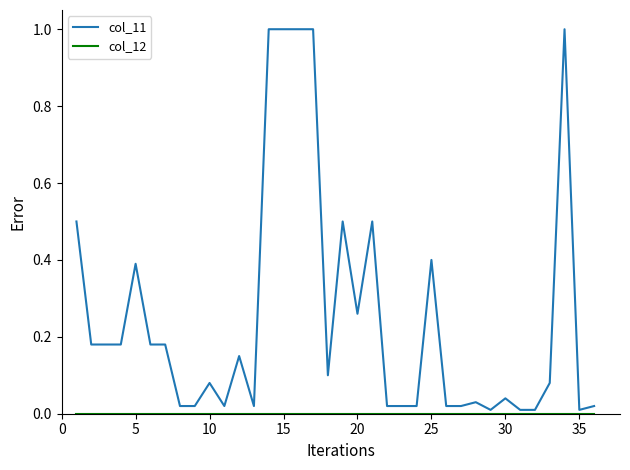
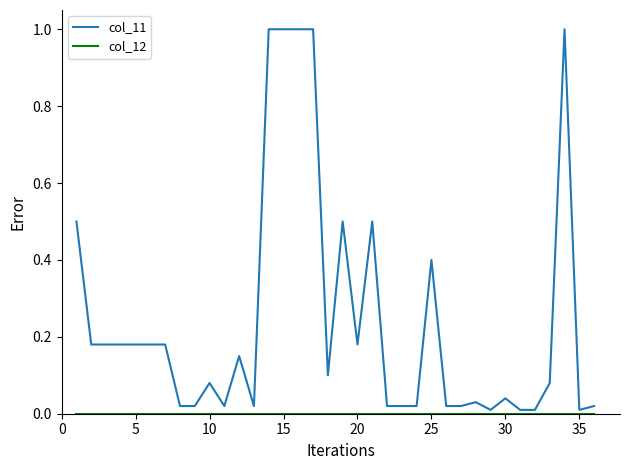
col_11, 5: 0.39 -> 0.18
col_11, 20: 0.26 -> 0.18
